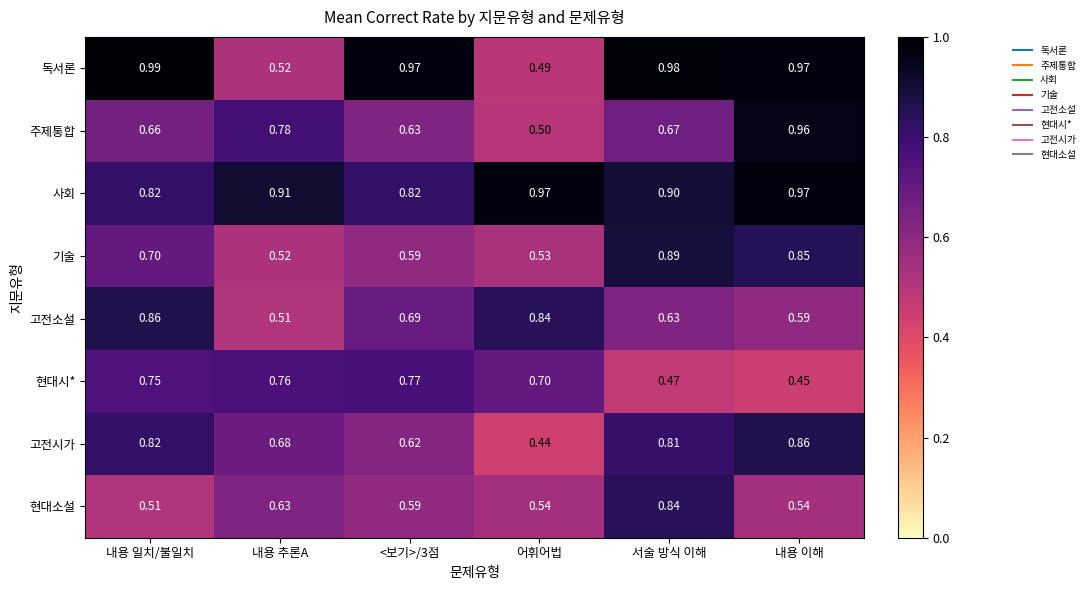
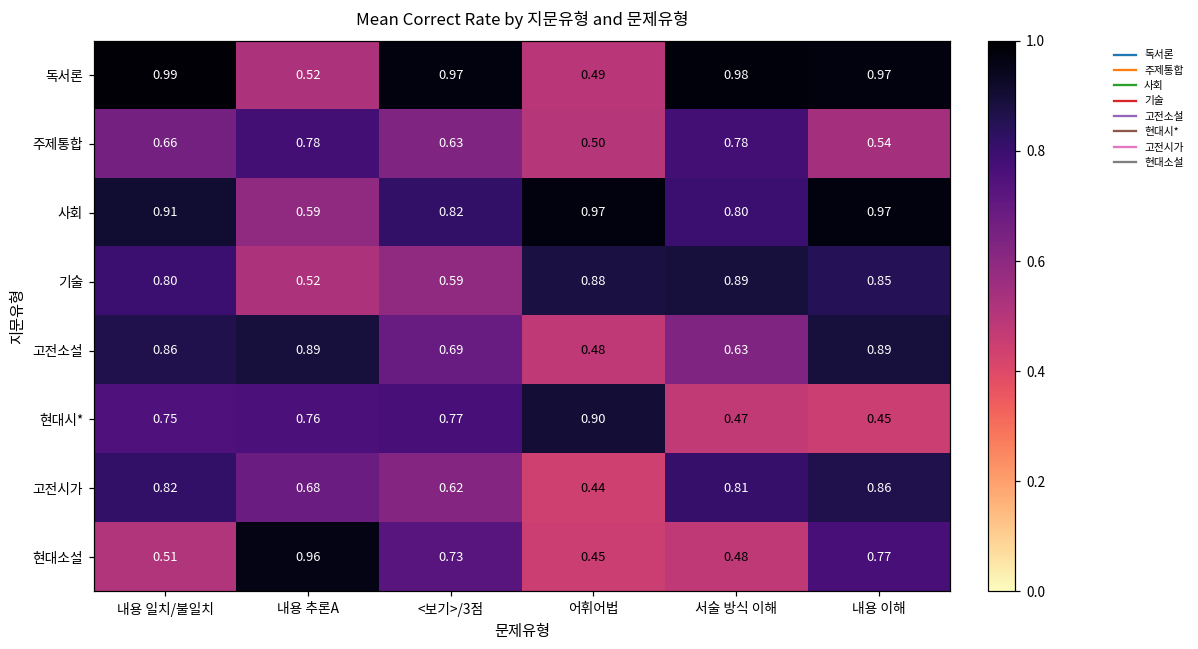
주제통합, 서술 방식 이해: 0.67 -> 0.78
주제통합, 내용 이해: 0.96 -> 0.54
사회, 내용 일치/불일치: 0.82 -> 0.91
사회, 내용 추론A: 0.91 -> 0.59
사회, 서술 방식 이해: 0.90 -> 0.80
기술, 내용 일치/불일치: 0.70 -> 0.80
기술, 어휘어법: 0.53 -> 0.88
고전소설, 내용 추론A: 0.51 -> 0.89
고전소설, 어휘어법: 0.84 -> 0.48
고전소설, 내용 이해: 0.59 -> 0.89
현대시*, 어휘어법: 0.70 -> 0.90
현대소설, 내용 추론A: 0.63 -> 0.96
현대소설, <보기>/3점: 0.59 -> 0.73
현대소설, 어휘어법: 0.54 -> 0.45
현대소설, 서술 방식 이해: 0.84 -> 0.48
현대소설, 내용 이해: 0.54 -> 0.77
